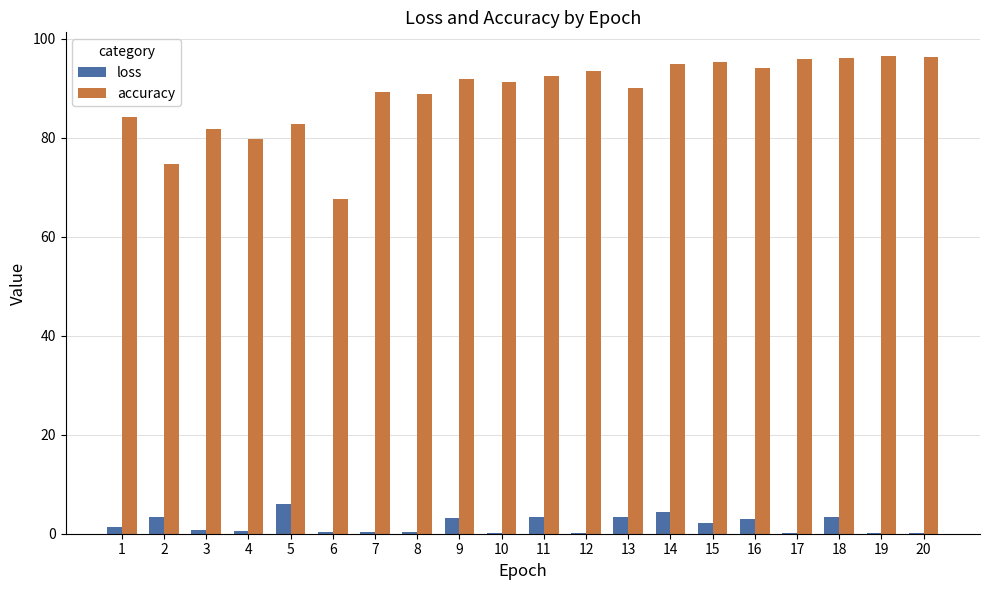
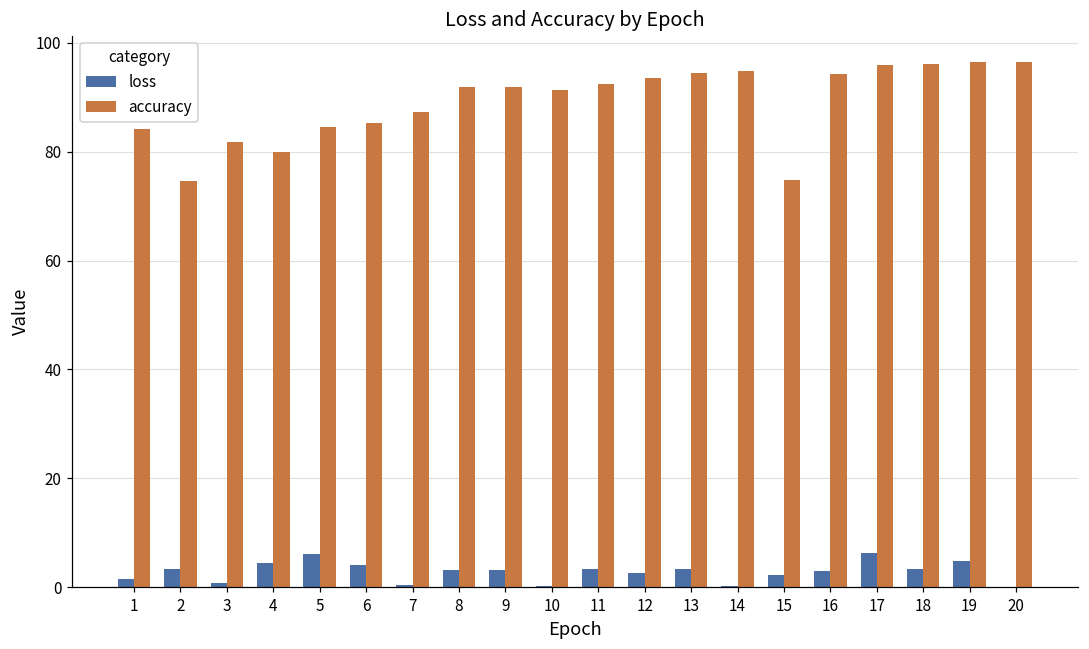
loss, 4: 1 -> 4
accuracy, 5: 83 -> 84
loss, 6: 0 -> 4
accuracy, 6: 68 -> 85
accuracy, 7: 89 -> 87
loss, 8: 0 -> 3
accuracy, 8: 89 -> 92
loss, 12: 0 -> 3
accuracy, 13: 90 -> 94
loss, 14: 4 -> 0
accuracy, 15: 95 -> 75
loss, 17: 0 -> 6
loss, 19: 0 -> 5
